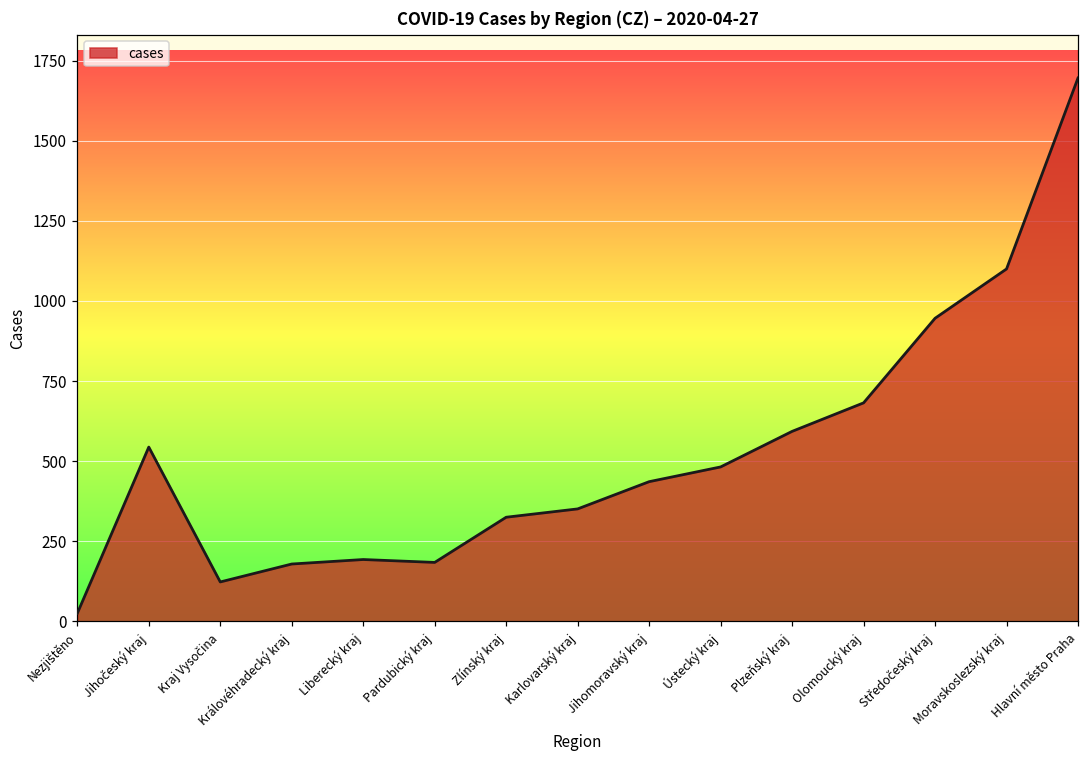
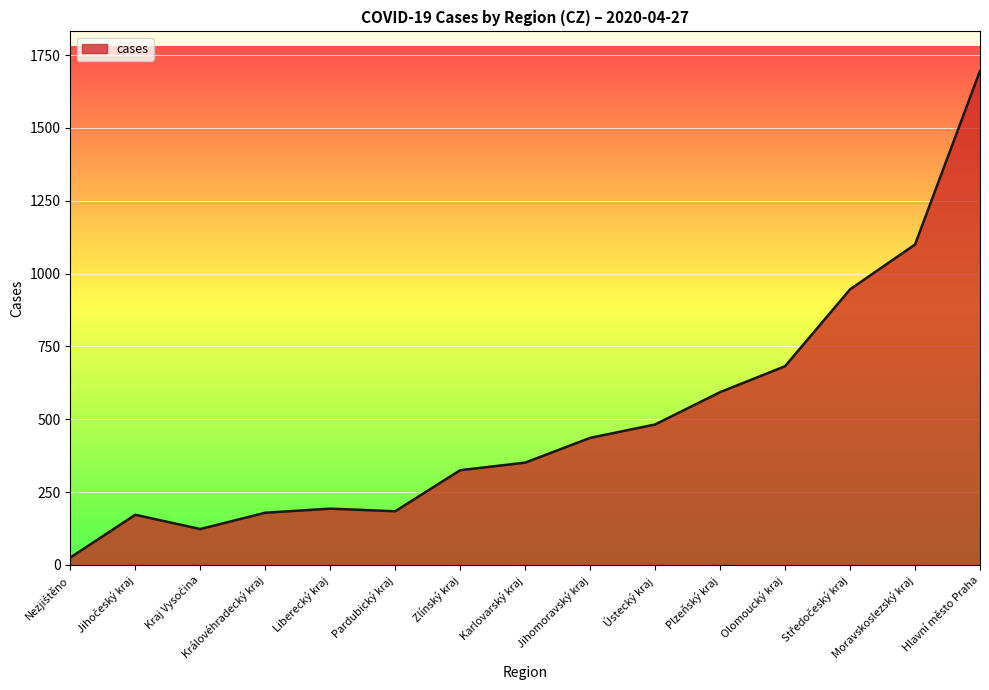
Jihočeský kraj: 540 -> 170
